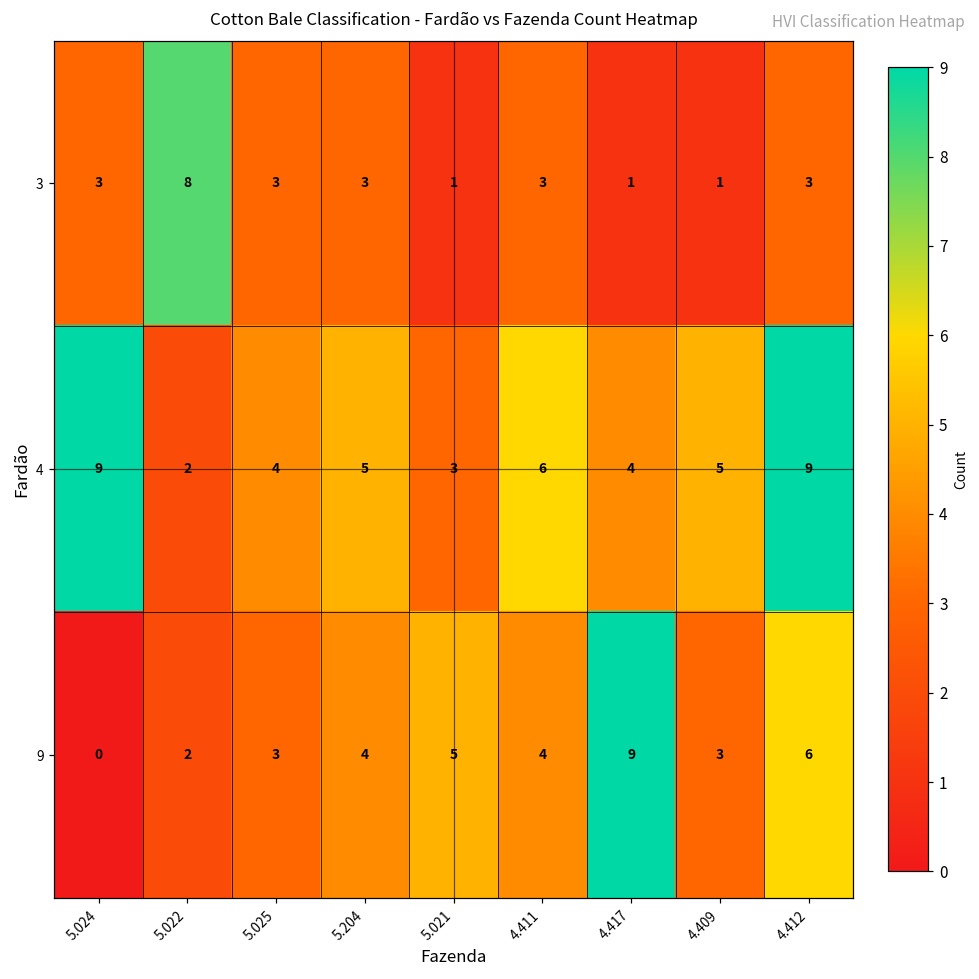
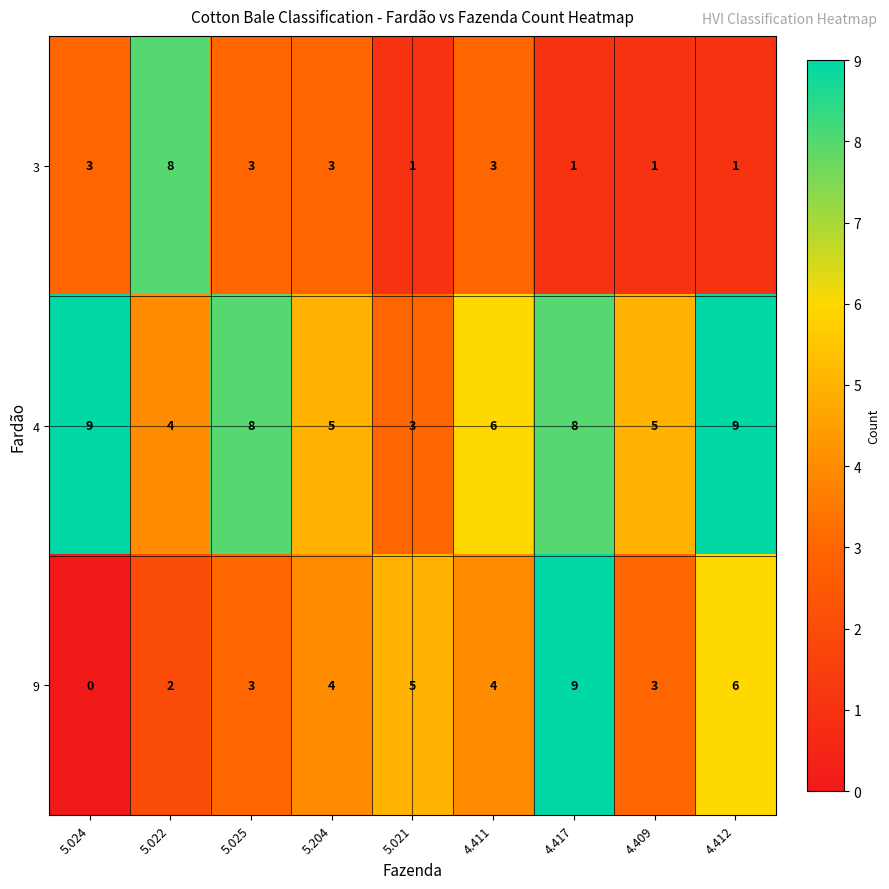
3, 4.412: 3 -> 1
4, 5.022: 2 -> 4
4, 5.025: 4 -> 8
4, 4.417: 4 -> 8
